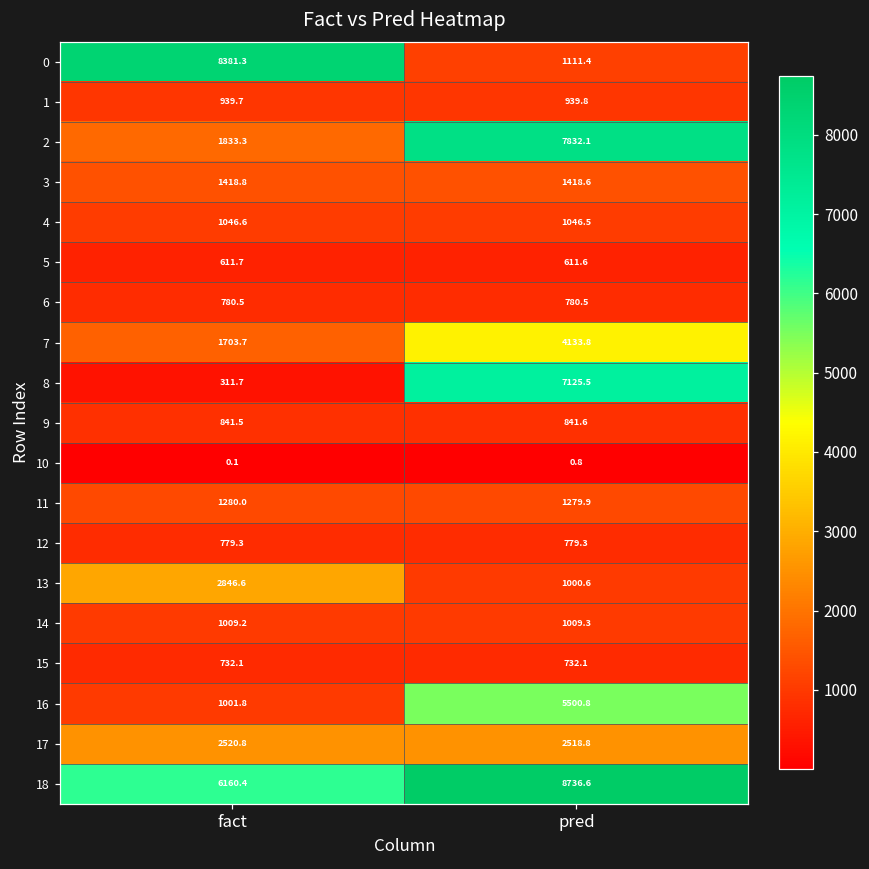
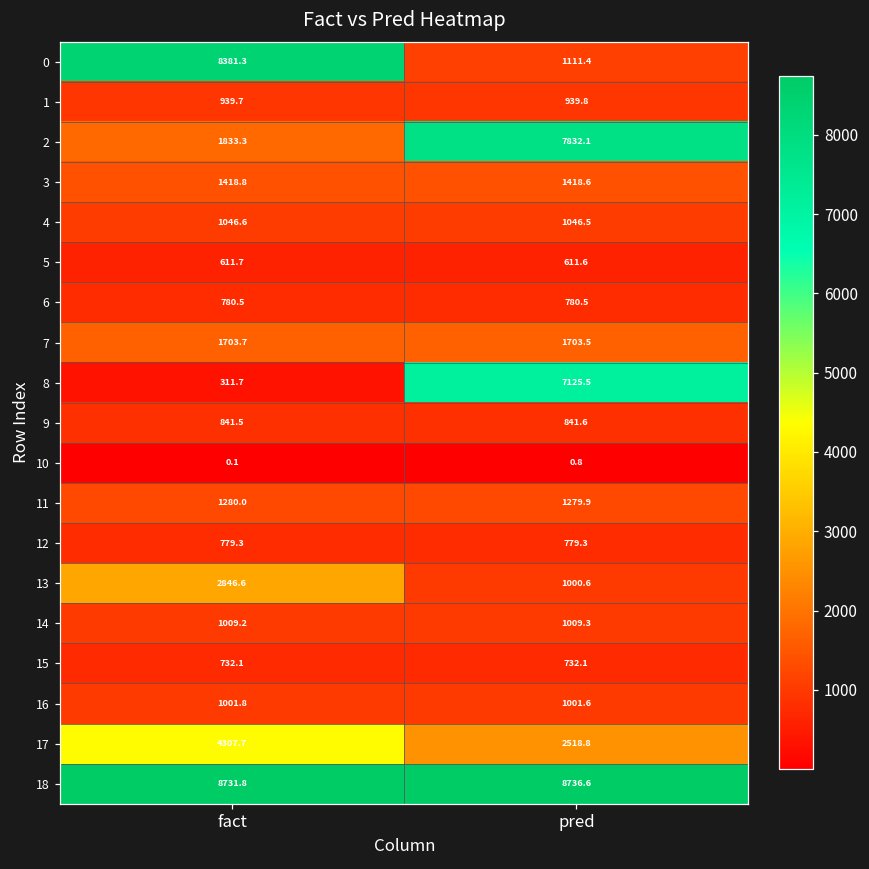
7, pred: 4133.8 -> 1703.5
16, pred: 5500.8 -> 1001.6
17, fact: 2520.8 -> 4307.7
18, fact: 6160.4 -> 8731.8
